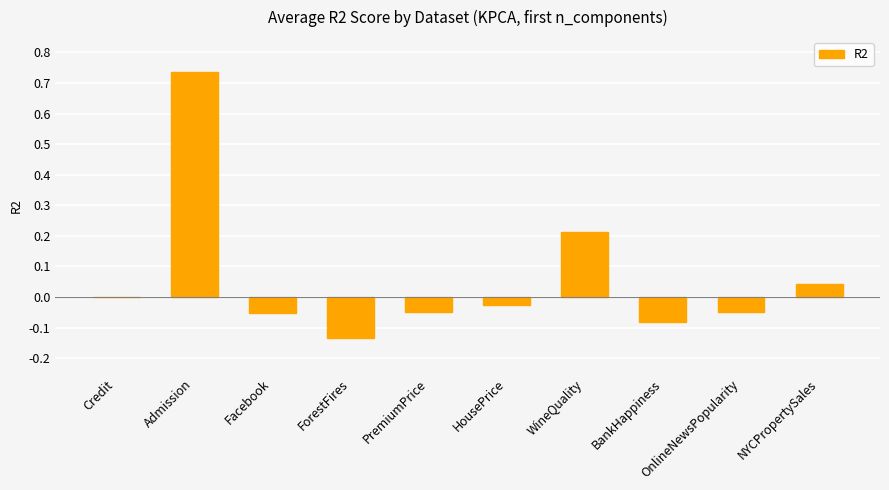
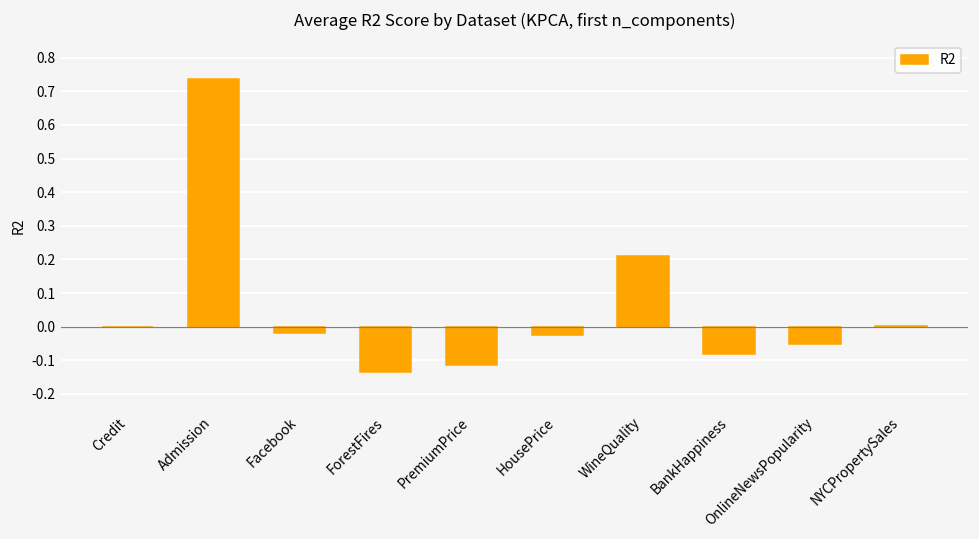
Facebook: -0.05 -> -0.02
PremiumPrice: -0.05 -> -0.11
NYCPropertySales: 0.04 -> 0.00
